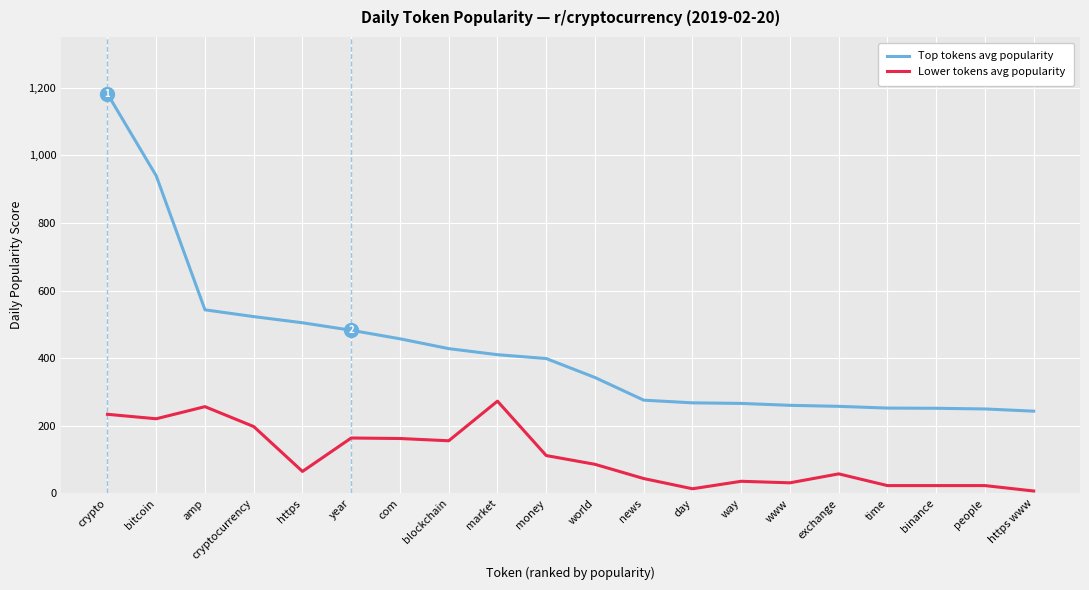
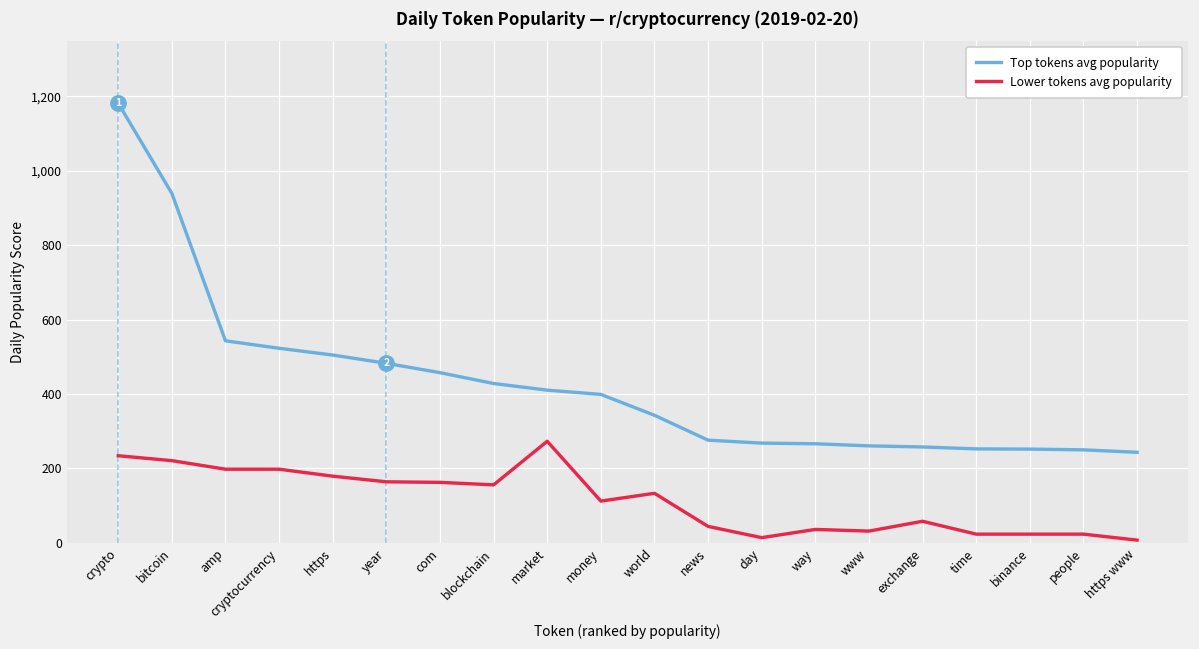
Lower tokens avg popularity, amp: 260 -> 200
Lower tokens avg popularity, https: 60 -> 180
Lower tokens avg popularity, world: 90 -> 130
